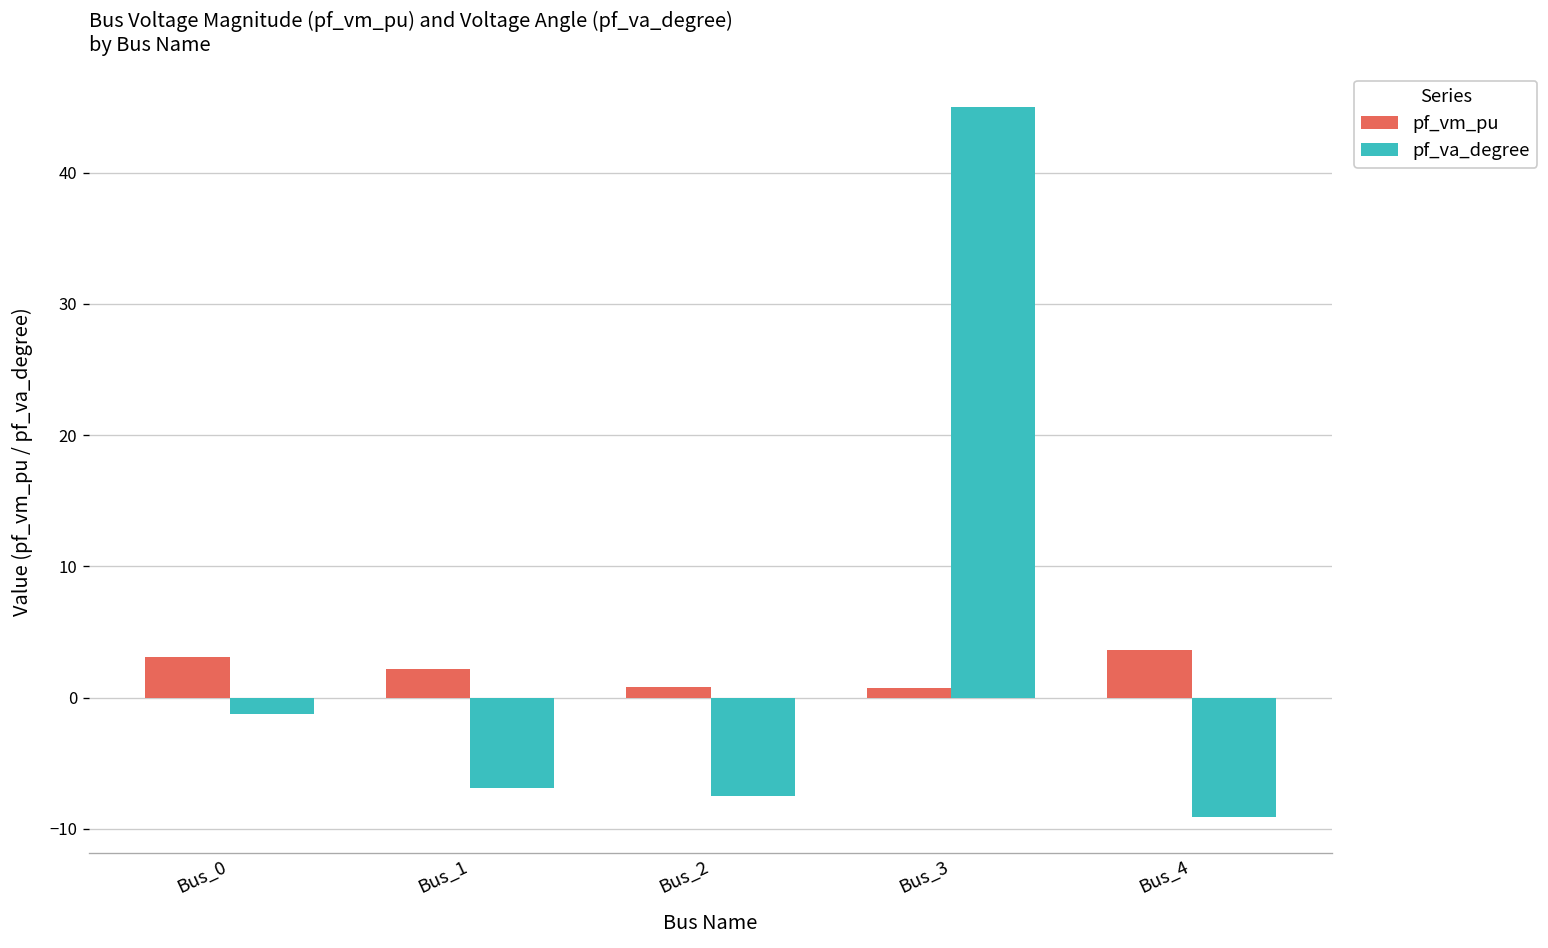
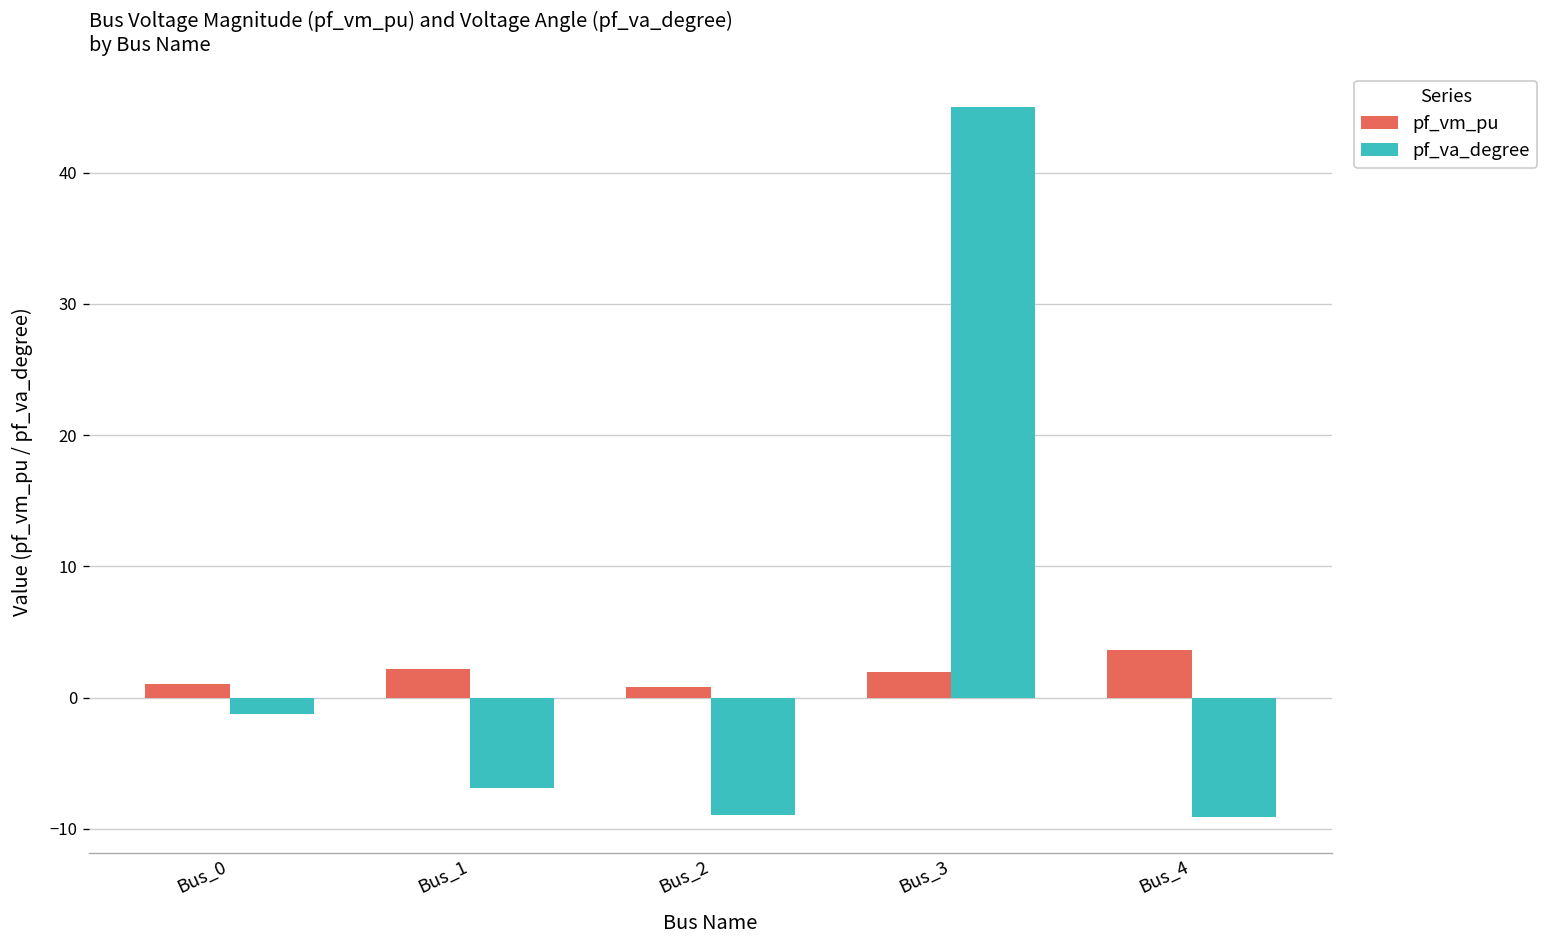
pf_vm_pu, Bus_0: 3.1 -> 1.1
pf_va_degree, Bus_2: -7.5 -> -9.0
pf_vm_pu, Bus_3: 0.8 -> 2.0
